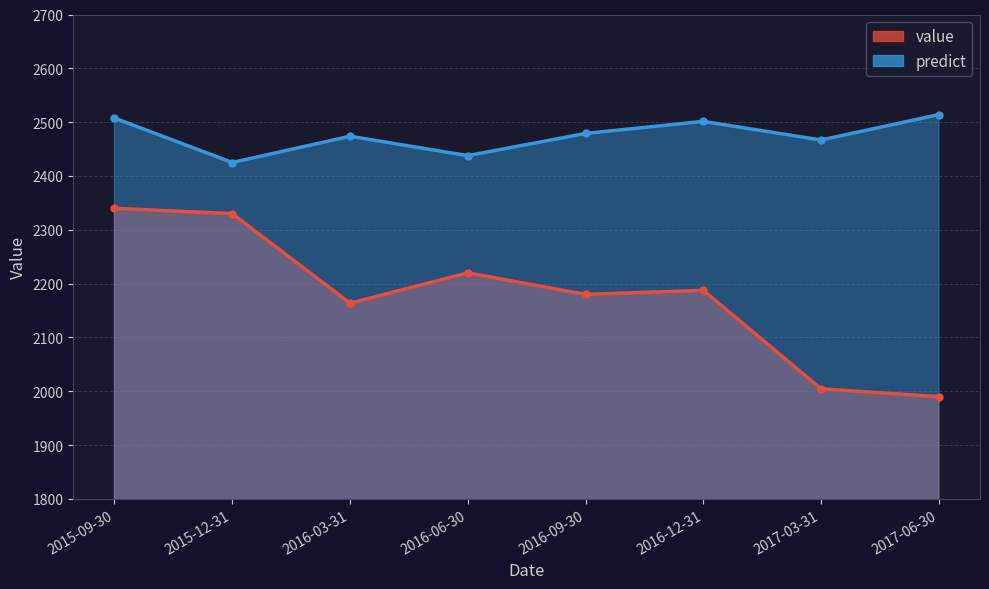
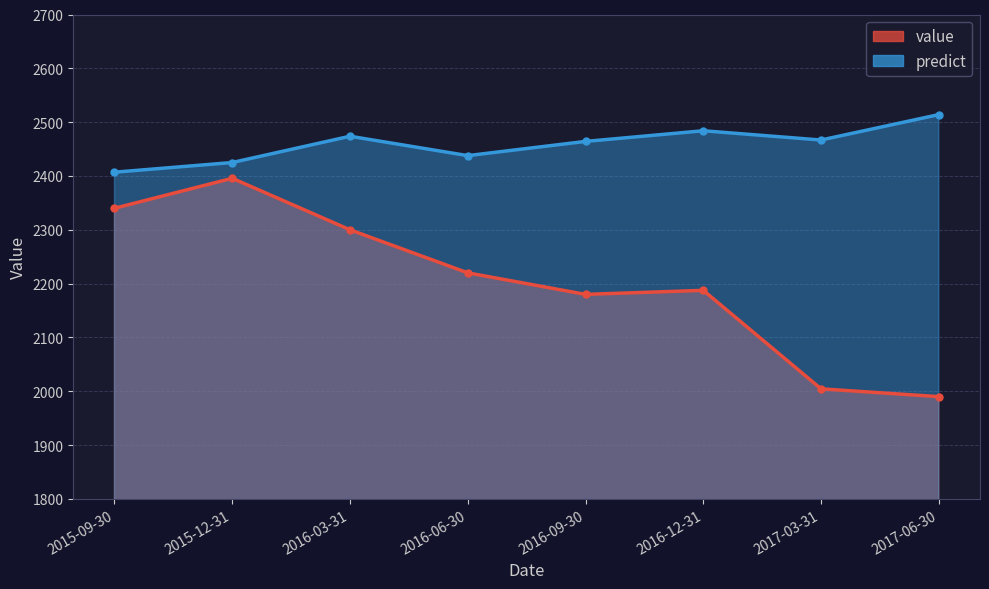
predict, 2015-09-30: 2510 -> 2410
value, 2015-12-31: 2330 -> 2400
value, 2016-03-31: 2160 -> 2300
predict, 2016-09-30: 2480 -> 2460
predict, 2016-12-31: 2500 -> 2480
